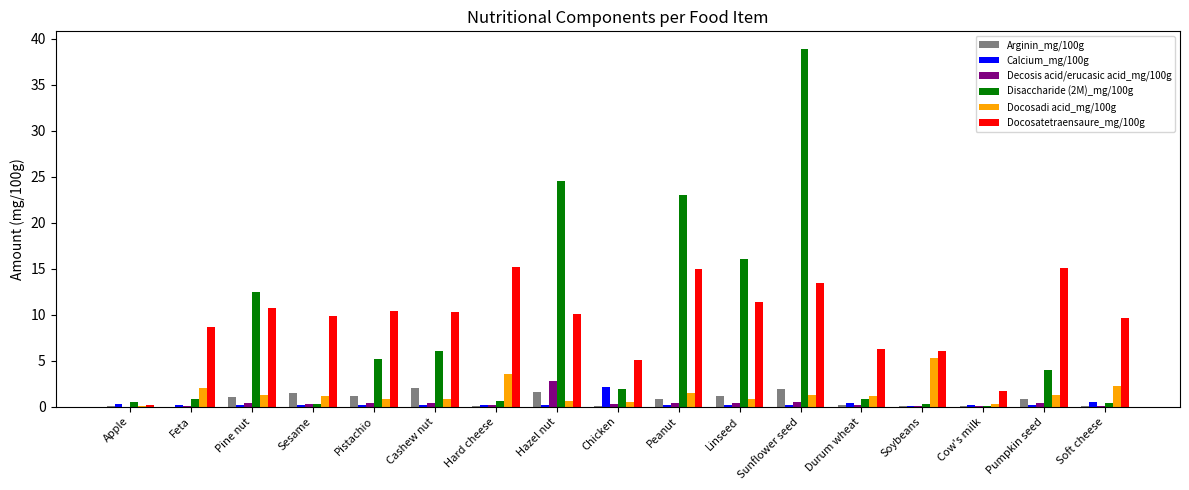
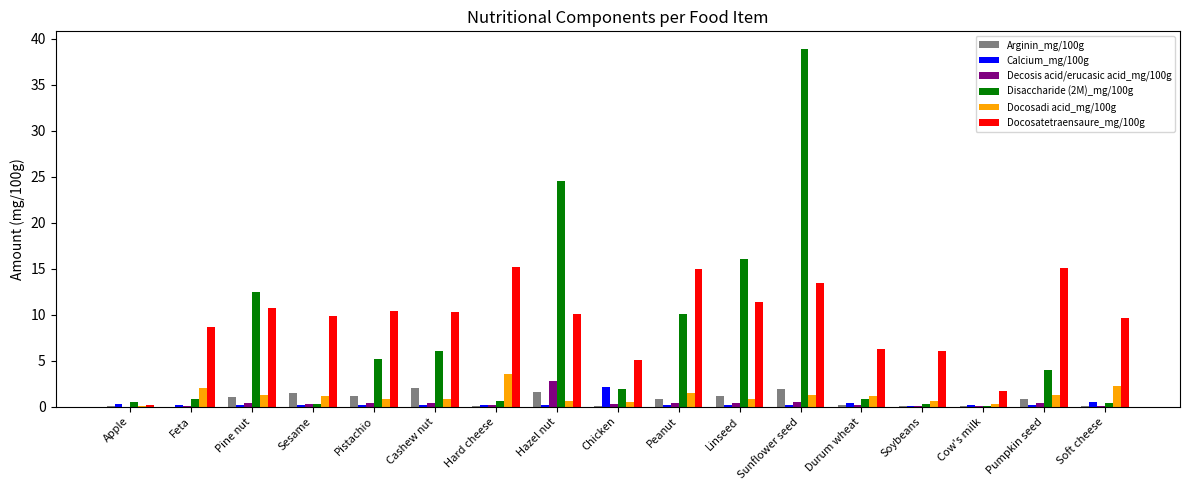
Disaccharide (2M)_mg/100g, Peanut: 23 -> 10
Docosadi acid_mg/100g, Soybeans: 5 -> 1
